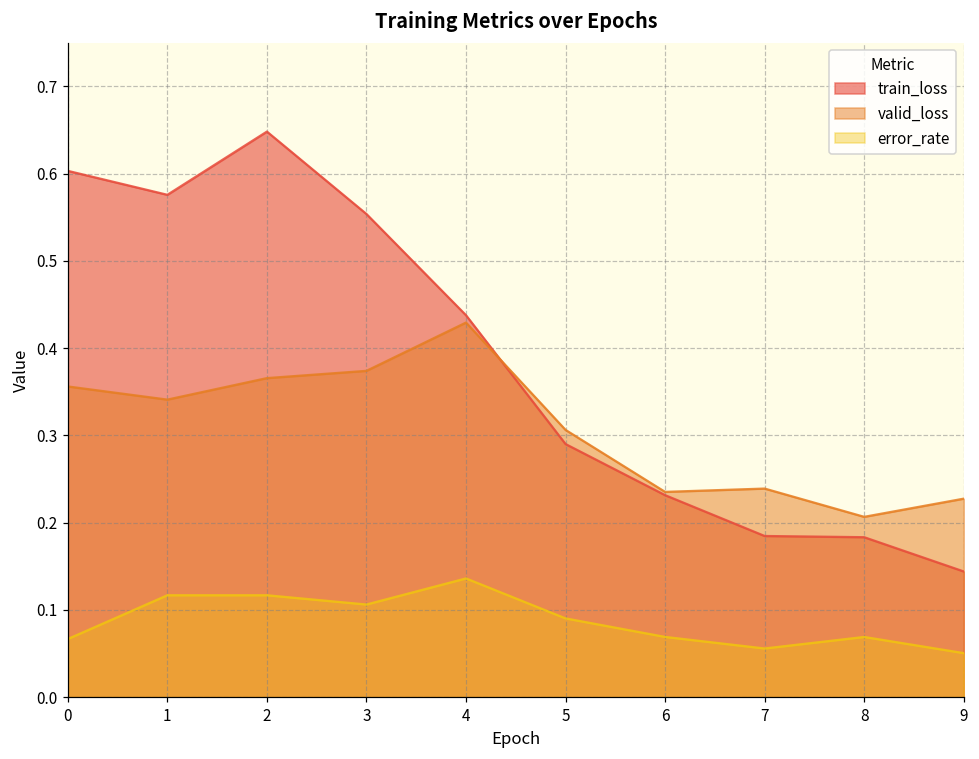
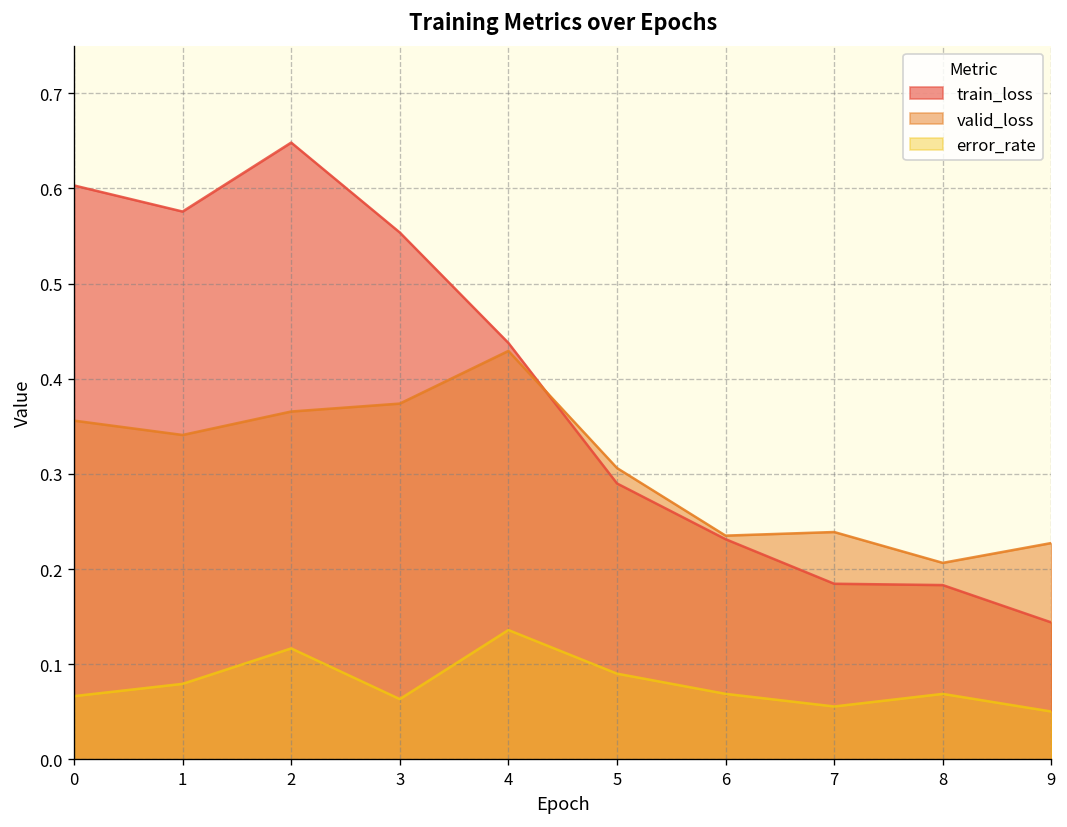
error_rate, 1: 0.12 -> 0.08
error_rate, 3: 0.11 -> 0.06
